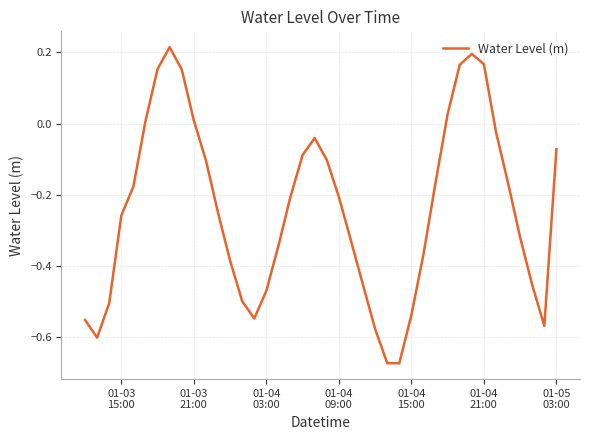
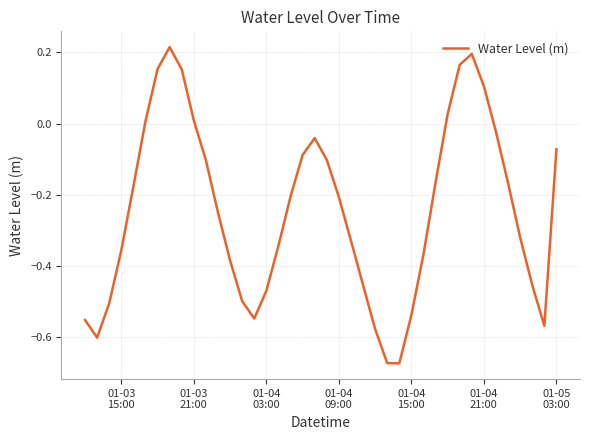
01-03 15:00: -0.26 -> -0.36
01-04 21:00: 0.17 -> 0.10
